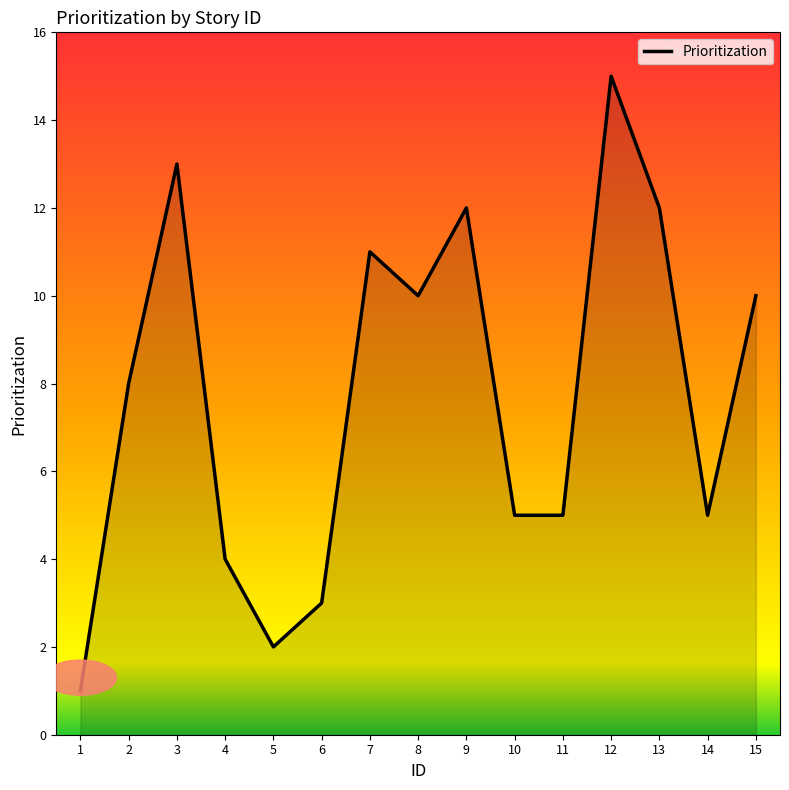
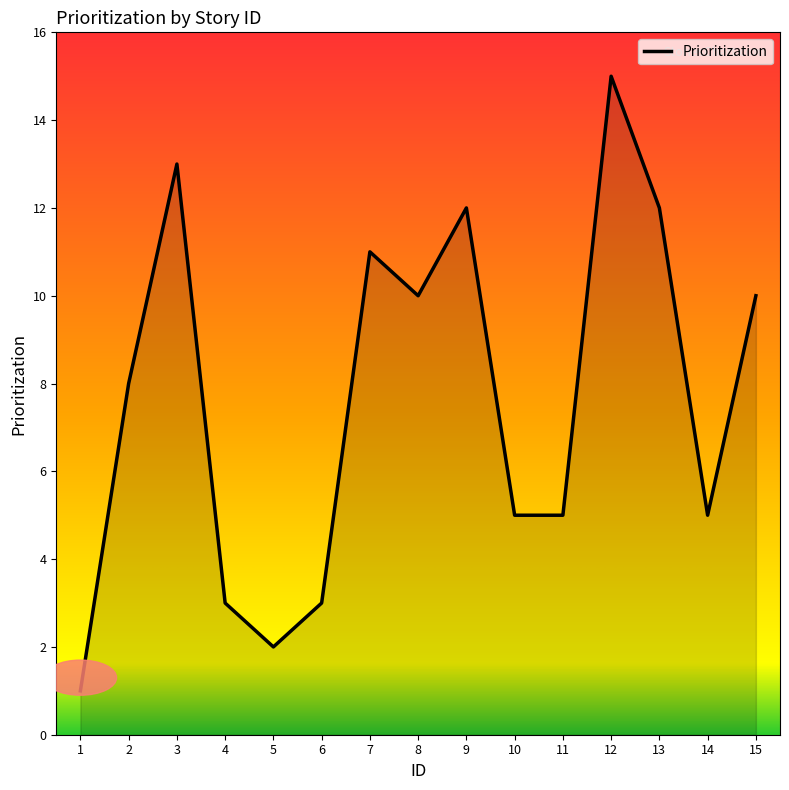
4: 4 -> 3
